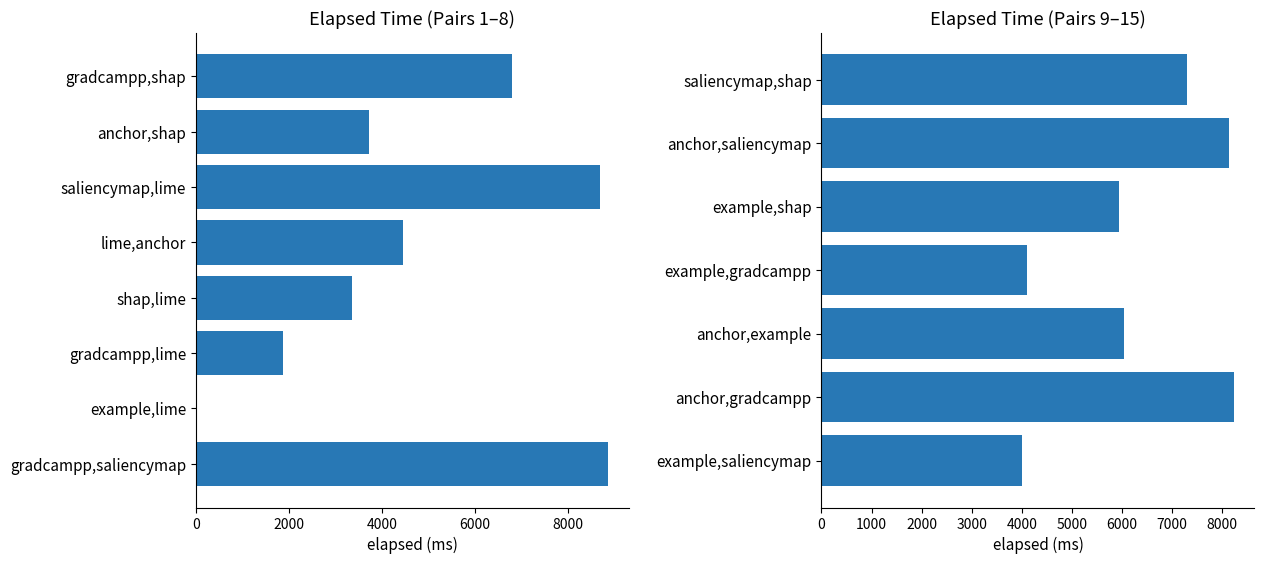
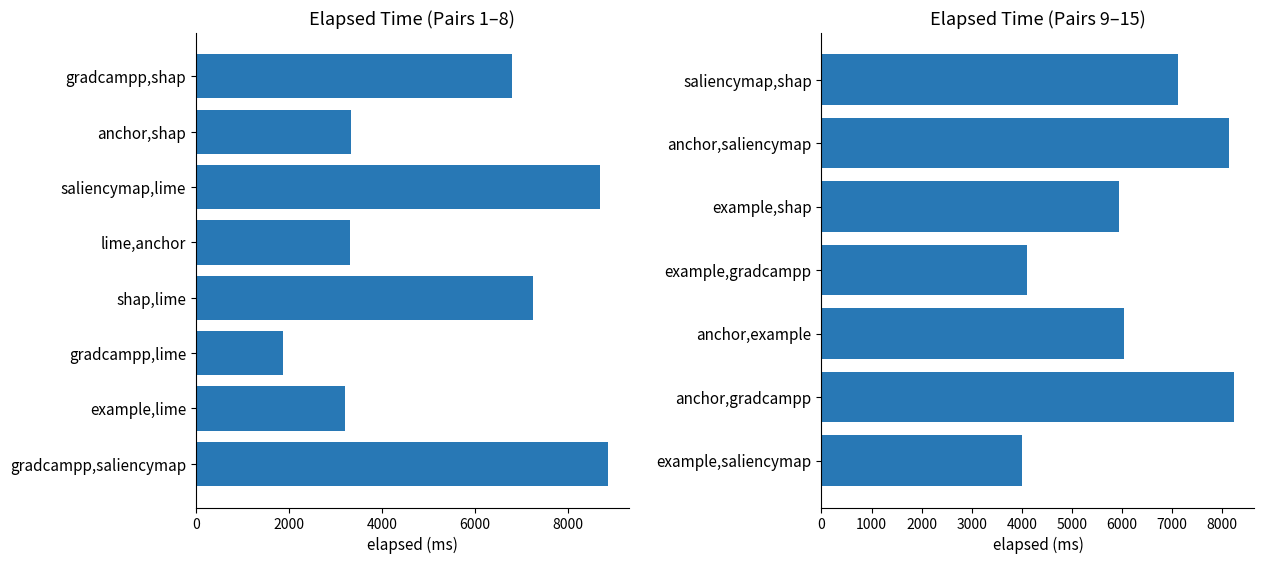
Elapsed Time (Pairs 1–8), anchor,shap: 3700 -> 3300
Elapsed Time (Pairs 1–8), lime,anchor: 4500 -> 3300
Elapsed Time (Pairs 1–8), shap,lime: 3400 -> 7300
Elapsed Time (Pairs 1–8), example,lime: 0 -> 3200
Elapsed Time (Pairs 9–15), saliencymap,shap: 7300 -> 7100
